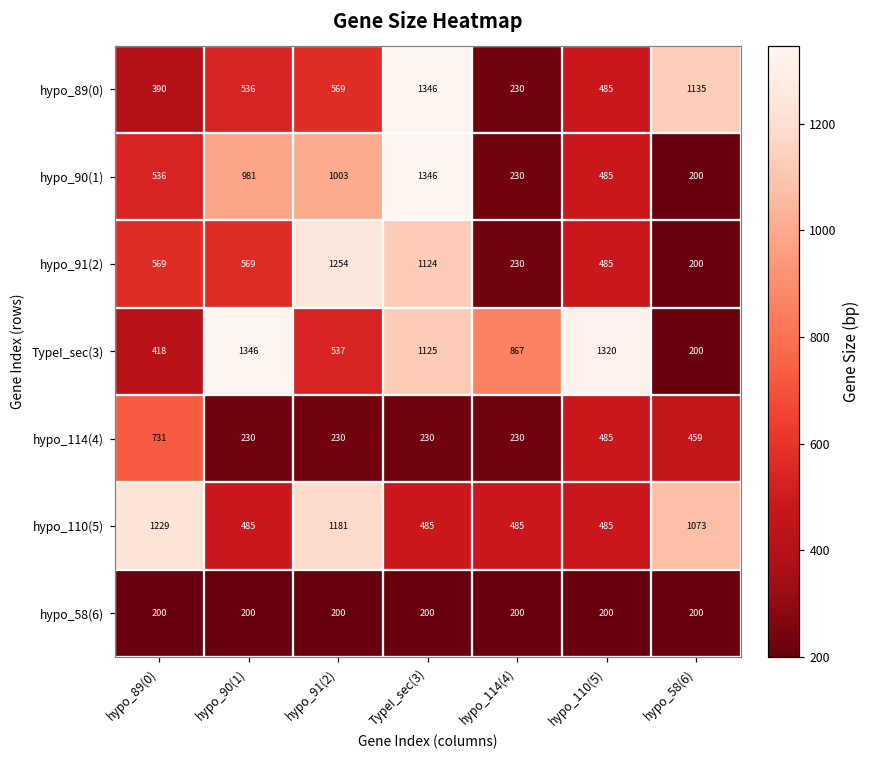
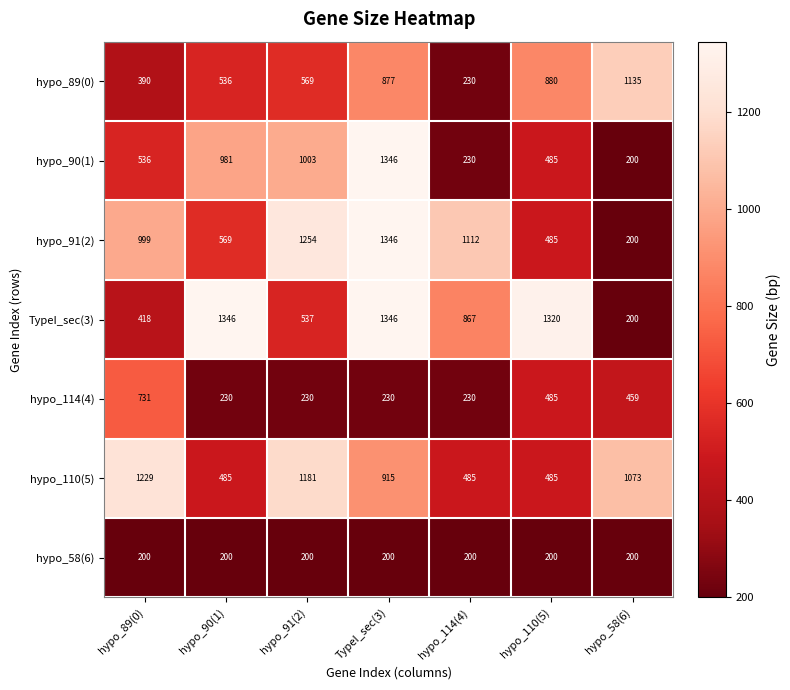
hypo_89(0), TypeI_sec(3): 1346 -> 877
hypo_89(0), hypo_110(5): 485 -> 880
hypo_91(2), hypo_89(0): 569 -> 999
hypo_91(2), TypeI_sec(3): 1124 -> 1346
hypo_91(2), hypo_114(4): 230 -> 1112
TypeI_sec(3), TypeI_sec(3): 1125 -> 1346
hypo_110(5), TypeI_sec(3): 485 -> 915
